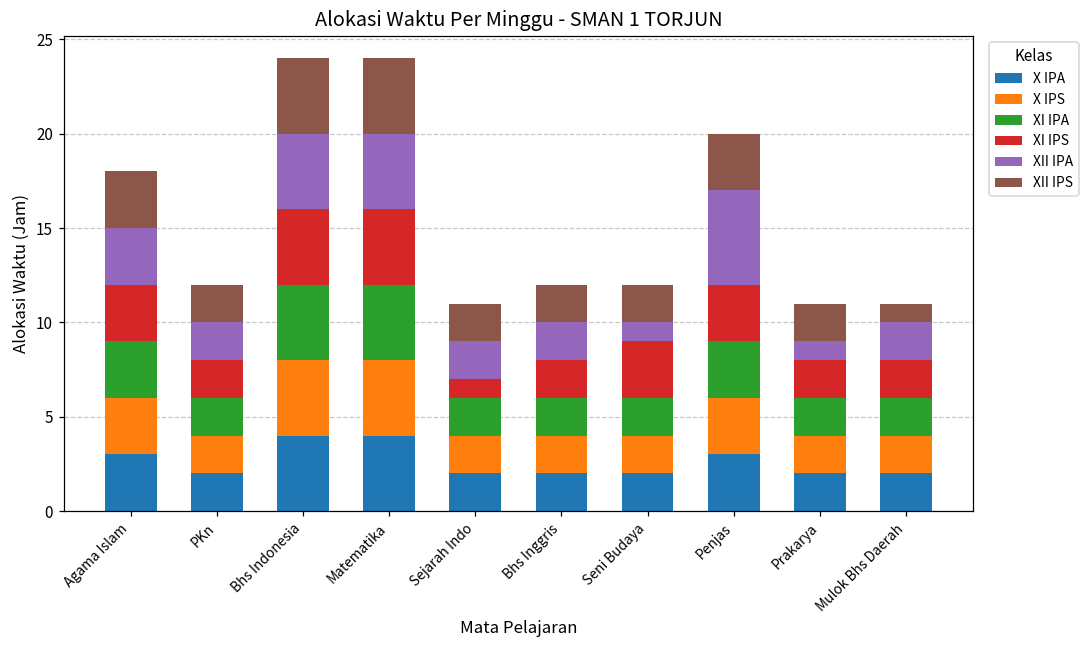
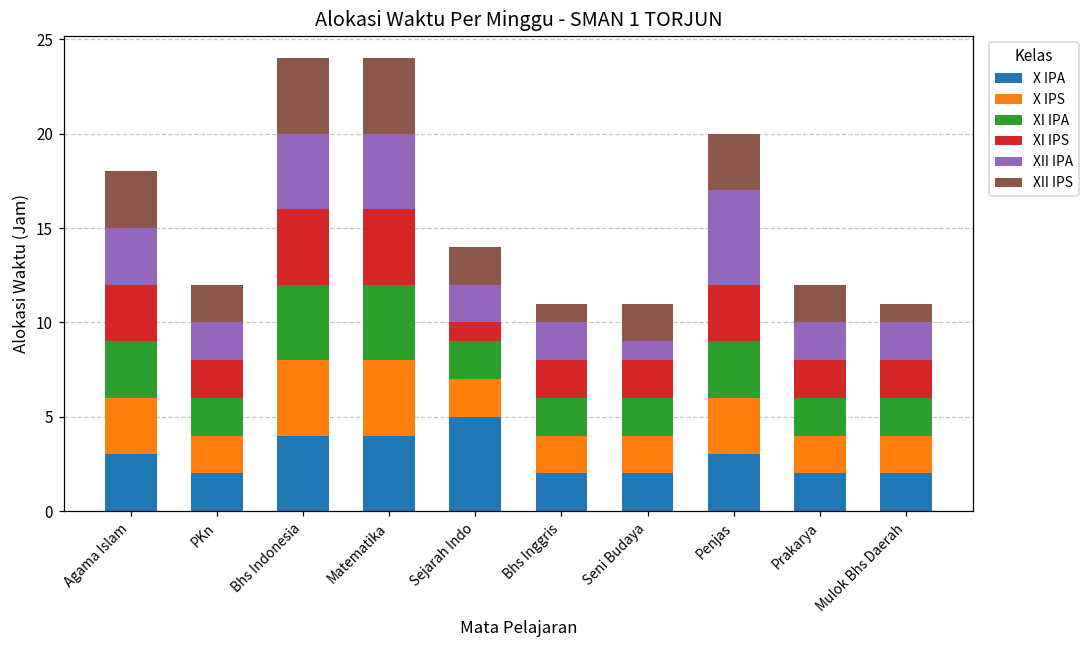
X IPA, Sejarah Indo: 2 -> 5
XII IPS, Bhs Inggris: 2 -> 1
XI IPS, Seni Budaya: 3 -> 2
XII IPA, Prakarya: 1 -> 2
